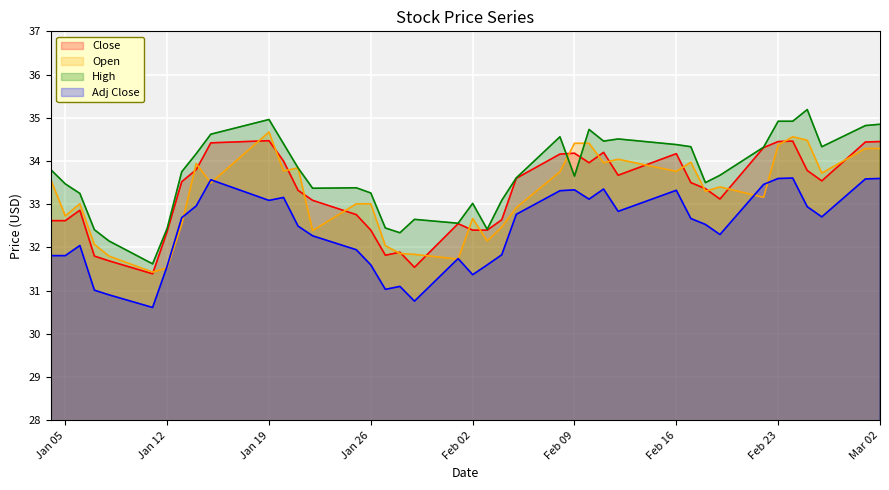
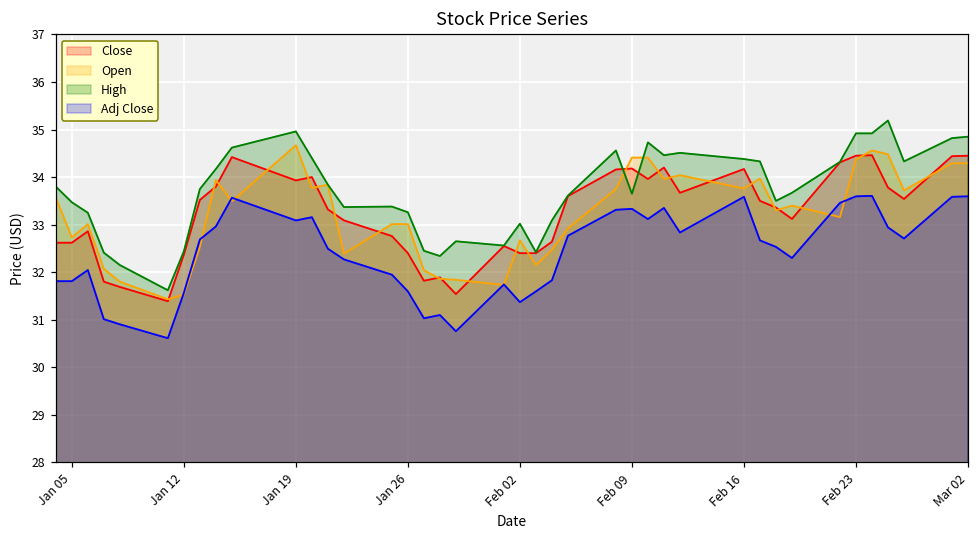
Close, Jan 19: 34.5 -> 33.9
Adj Close, Feb 16: 33.3 -> 33.6
